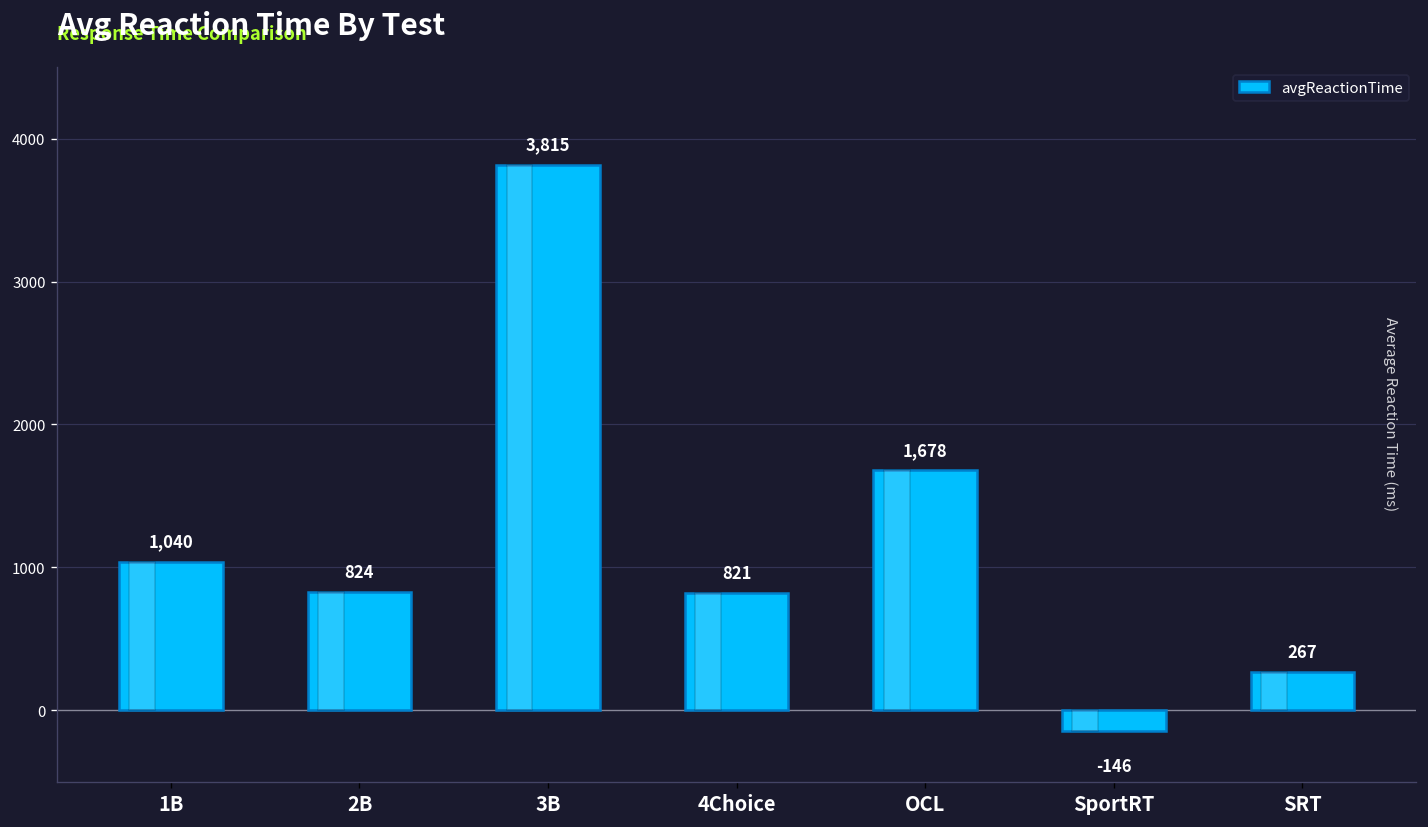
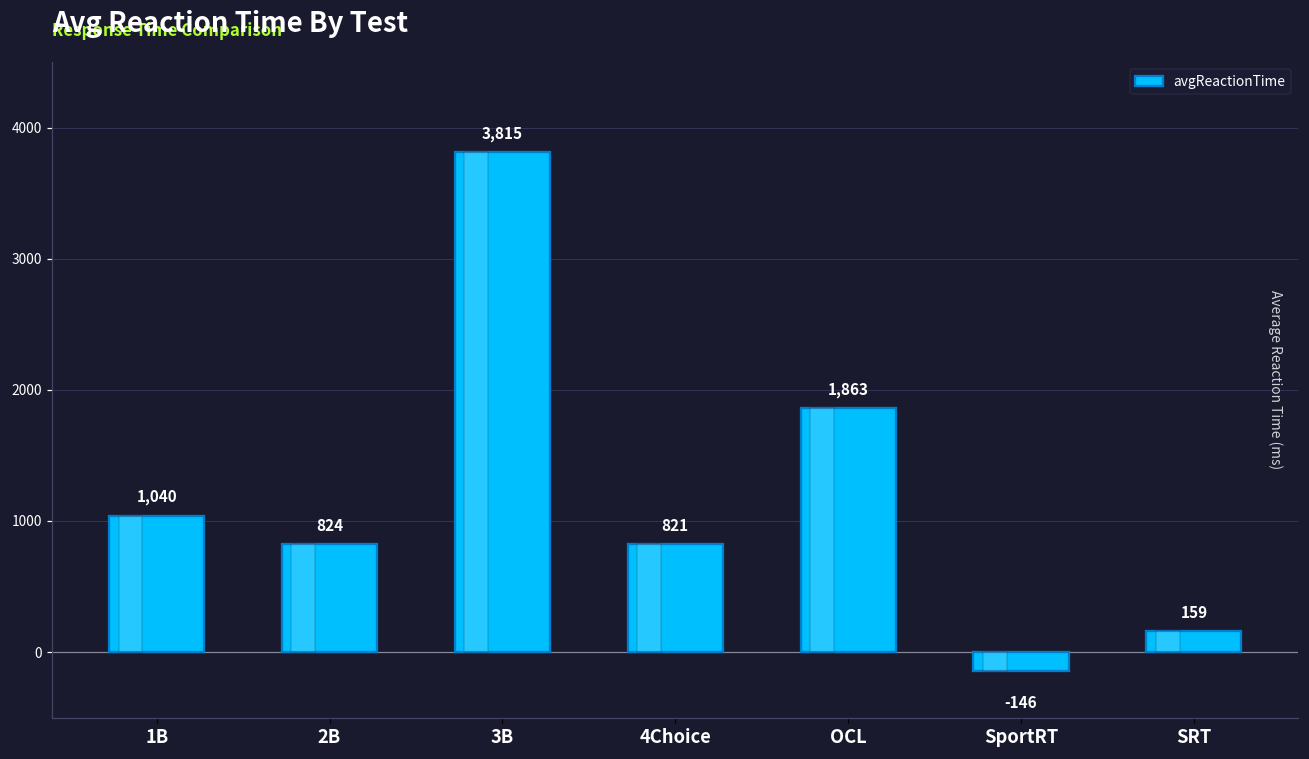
OCL: 1,678 -> 1,863
SRT: 267 -> 159
